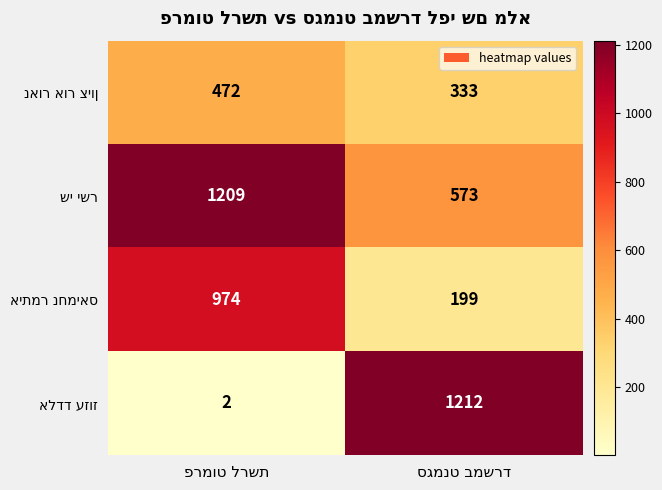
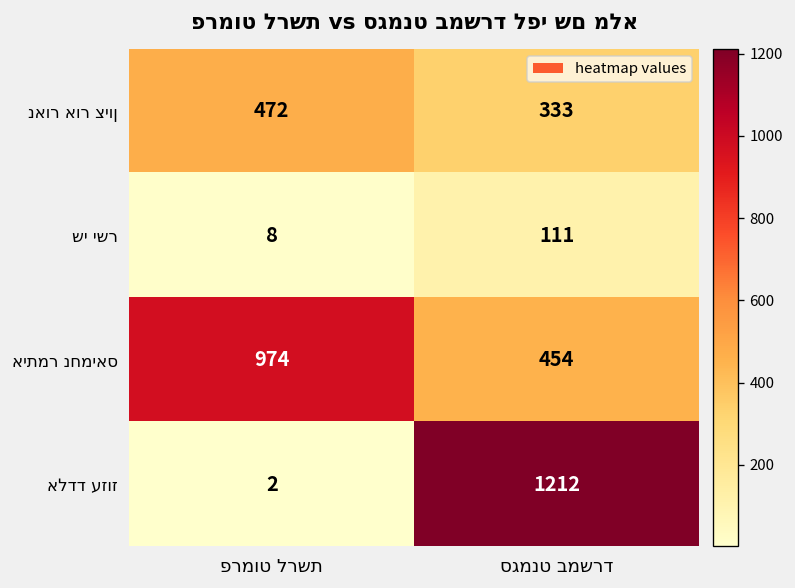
שי ישר, פרמוט לרשת: 1209 -> 8
שי ישר, סגמנט במשרד: 573 -> 111
איתמר נחמיאס, סגמנט במשרד: 199 -> 454
